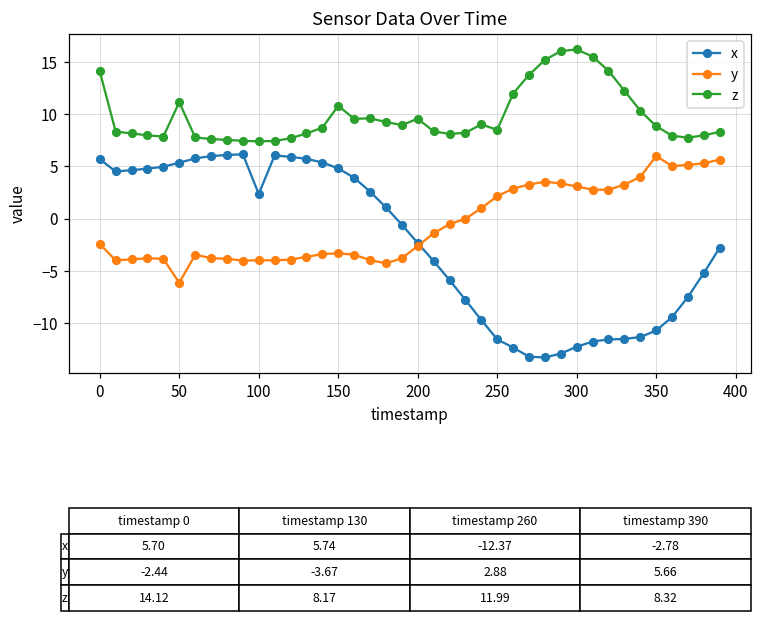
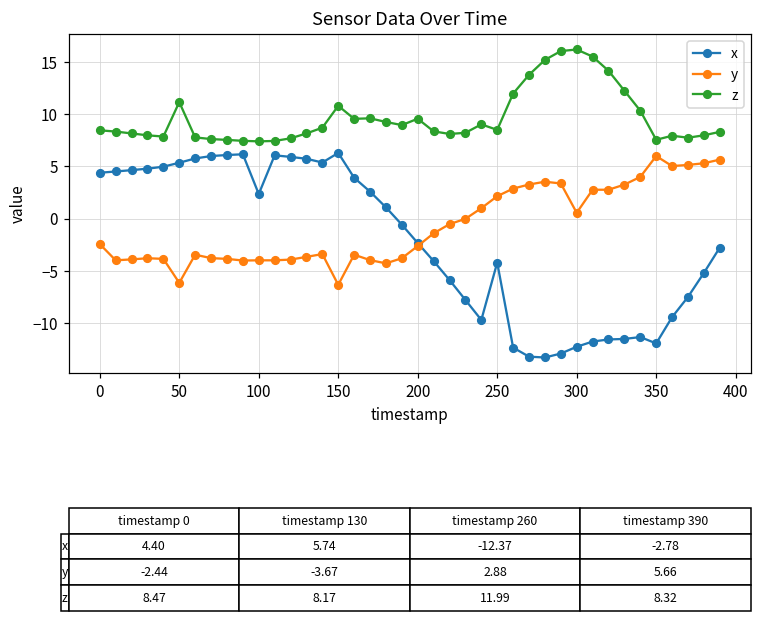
x, 0: 5.70 -> 4.40
z, 0: 14.12 -> 8.47
x, 150: 5 -> 6
y, 150: -3 -> -6
x, 250: -12 -> -4
y, 300: 3 -> 1
x, 350: -11 -> -12
z, 350: 9 -> 8
